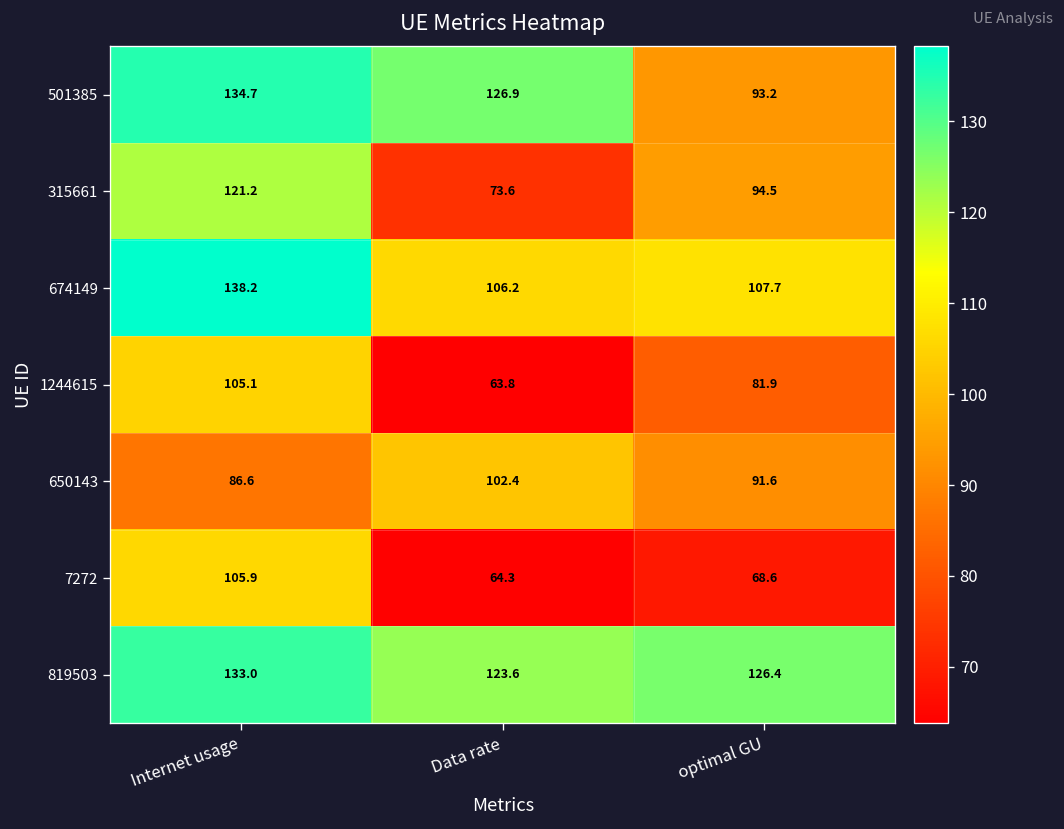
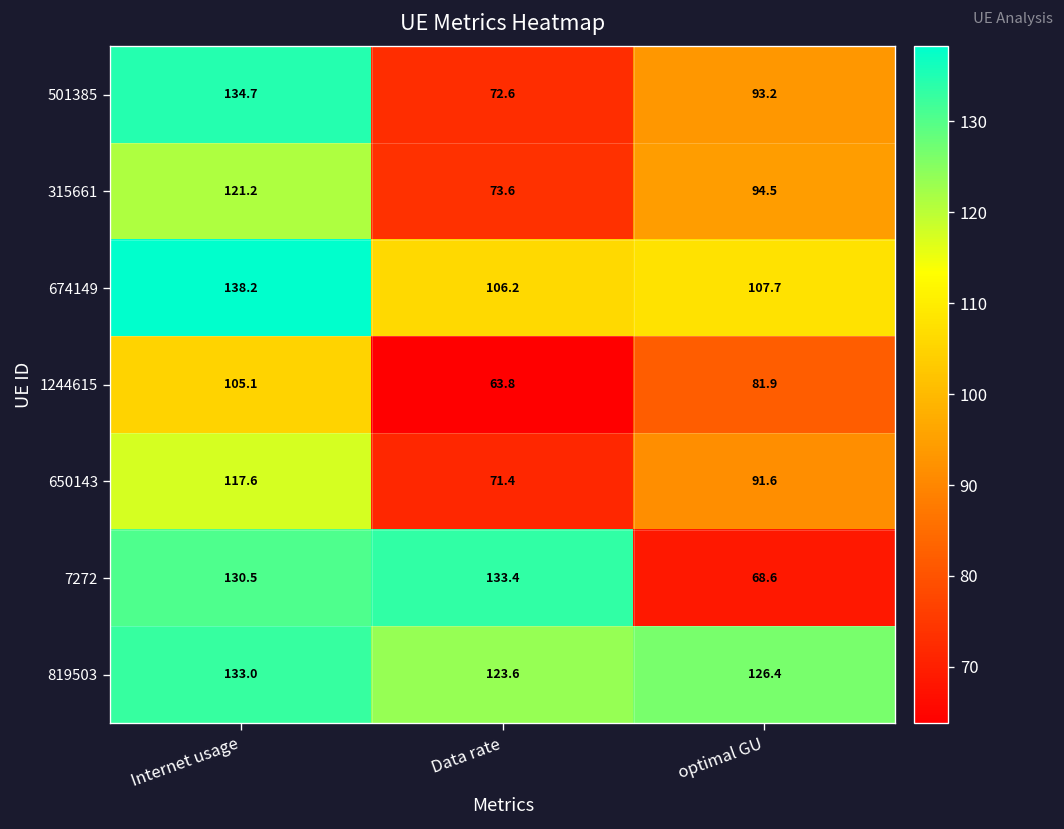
501385, Data rate: 126.9 -> 72.6
650143, Internet usage: 86.6 -> 117.6
650143, Data rate: 102.4 -> 71.4
7272, Internet usage: 105.9 -> 130.5
7272, Data rate: 64.3 -> 133.4
